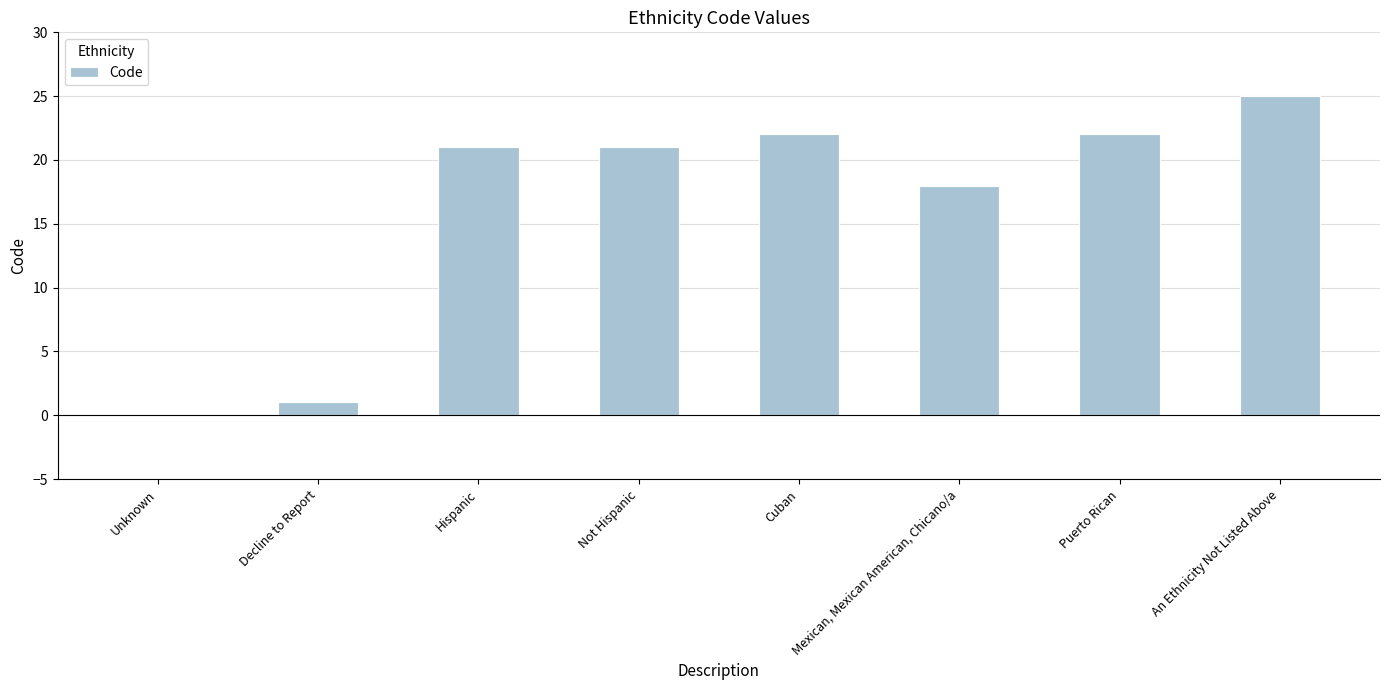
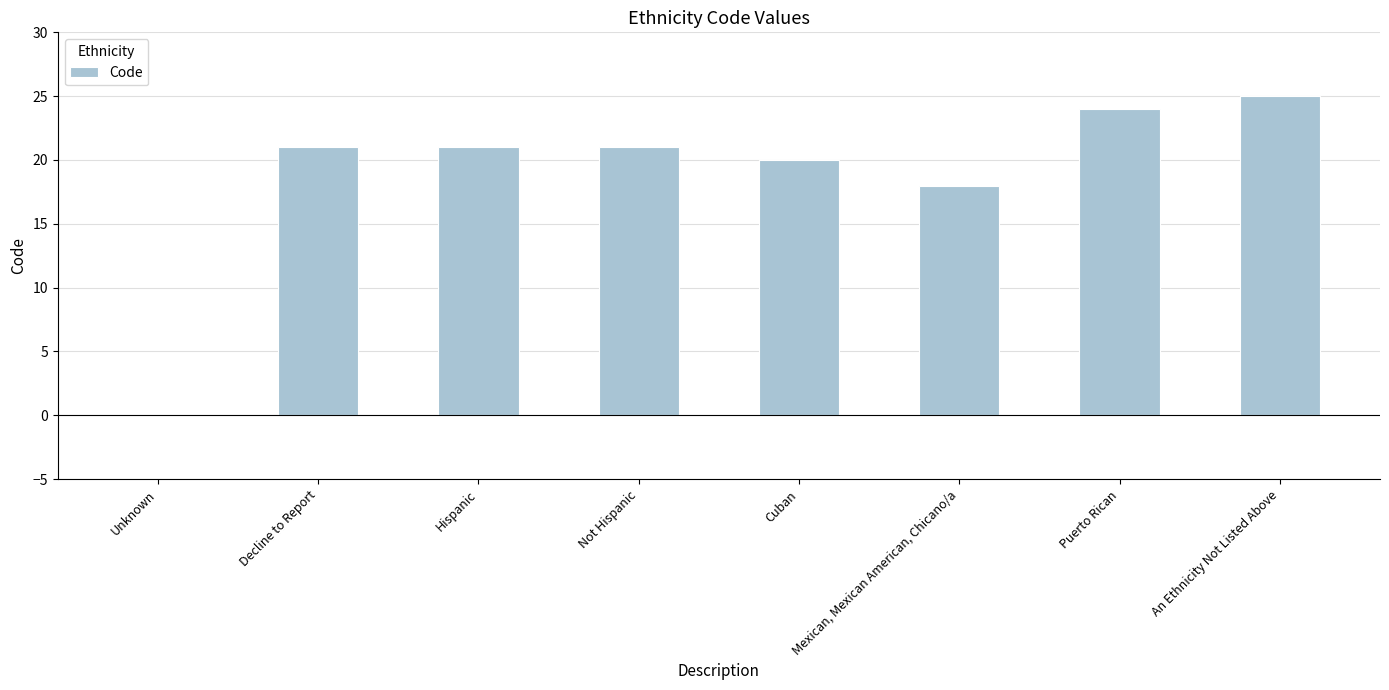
Decline to Report: 1 -> 21
Cuban: 22 -> 20
Puerto Rican: 22 -> 24
